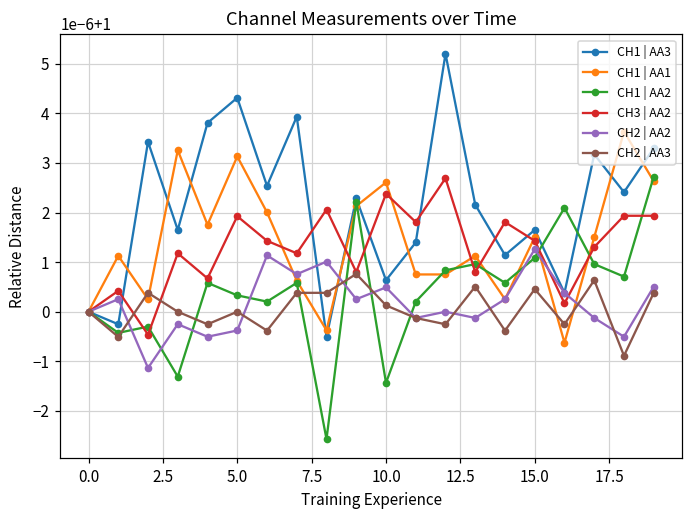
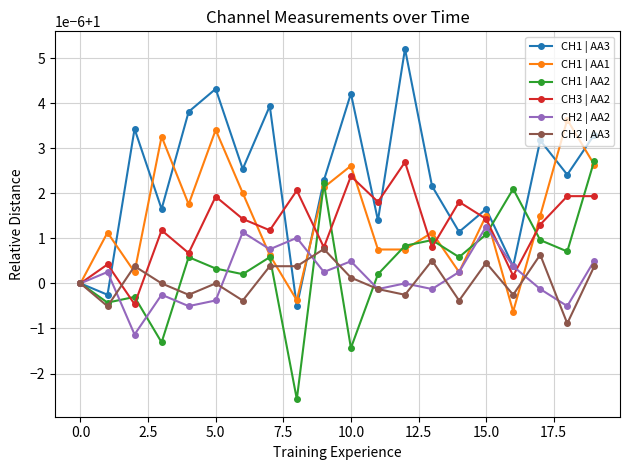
CH1 | AA1, 5.0: 1.0000031 -> 1.0000034
CH1 | AA3, 10.0: 1.0000006 -> 1.0000042
